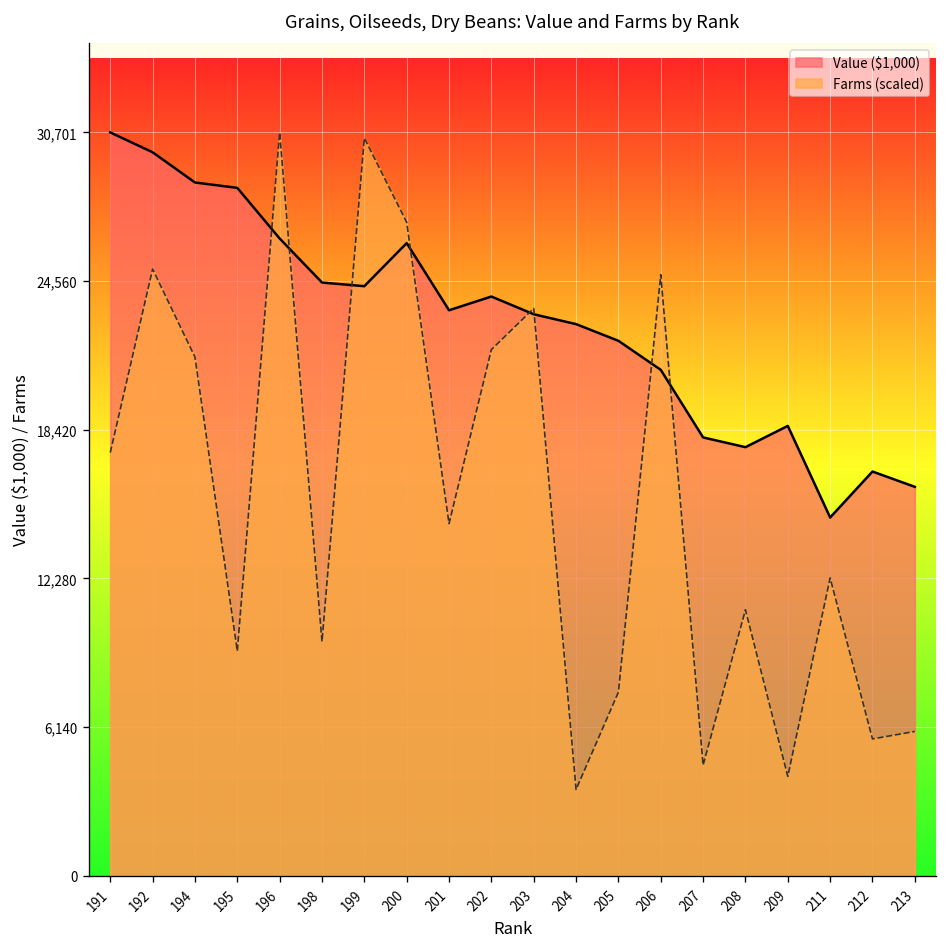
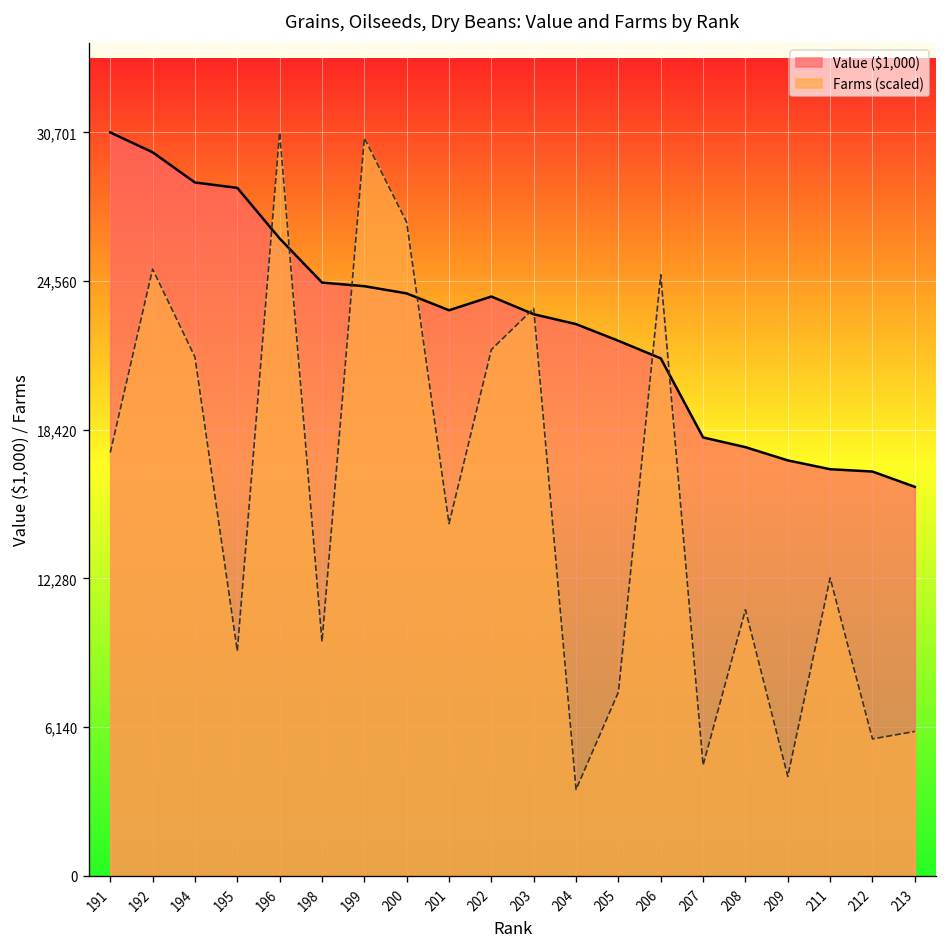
Value ($1,000), 200: 26,100 -> 24,100
Value ($1,000), 206: 20,900 -> 21,400
Value ($1,000), 209: 18,600 -> 17,200
Value ($1,000), 211: 14,800 -> 16,800
